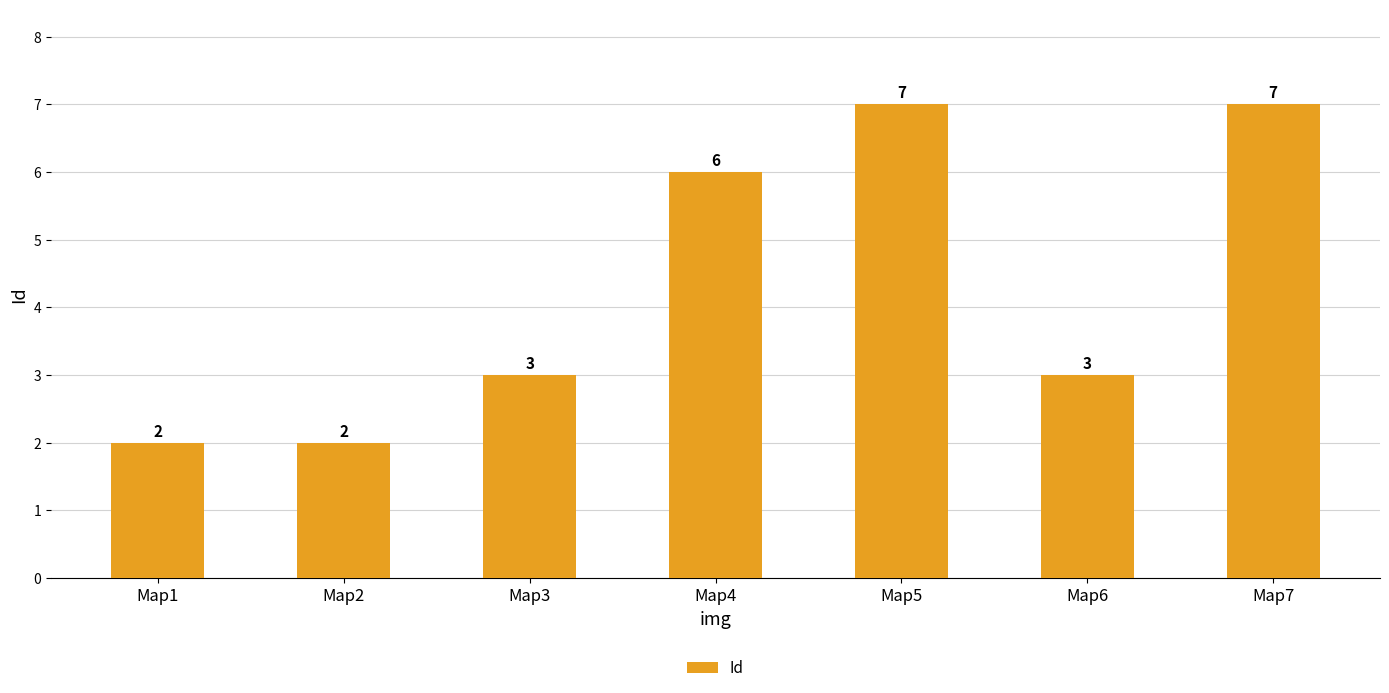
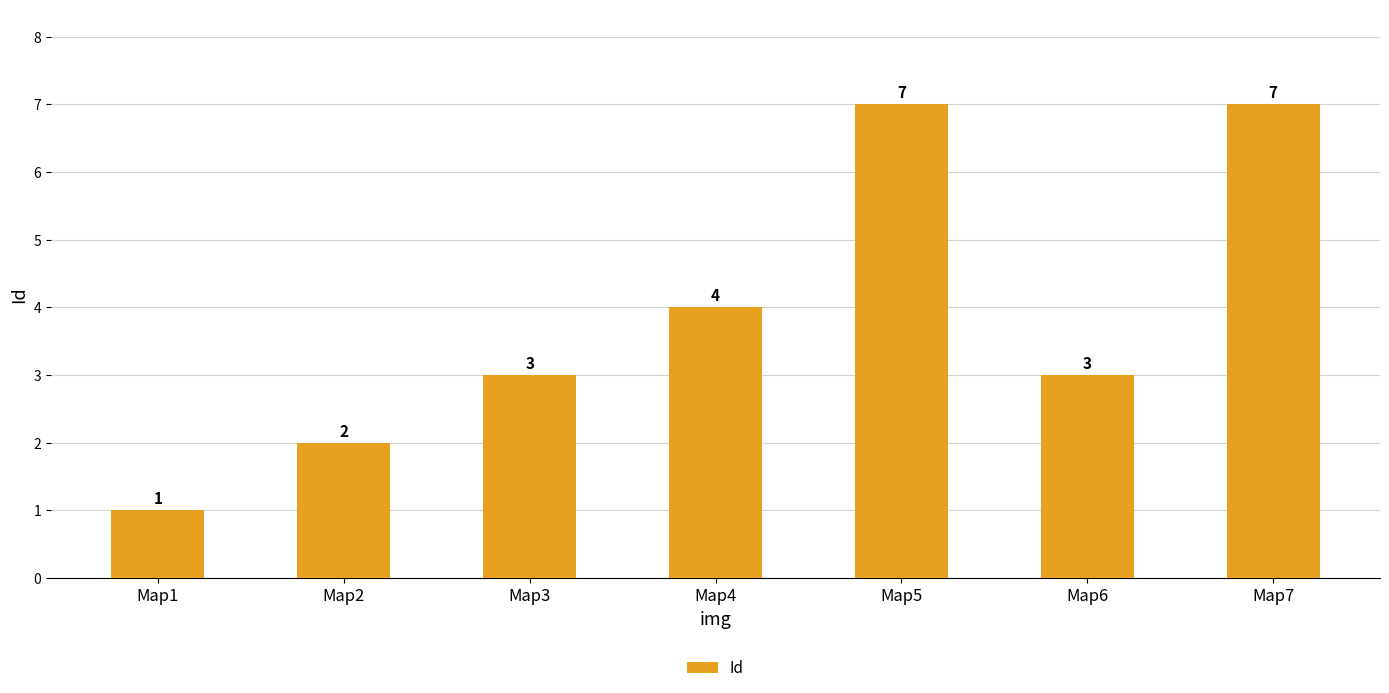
Map1: 2 -> 1
Map4: 6 -> 4
